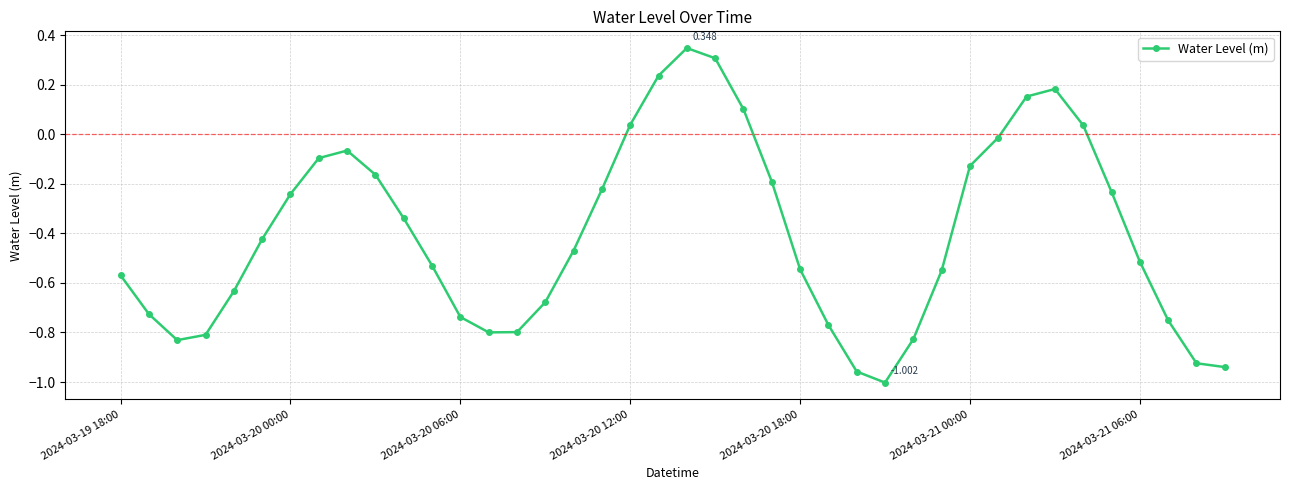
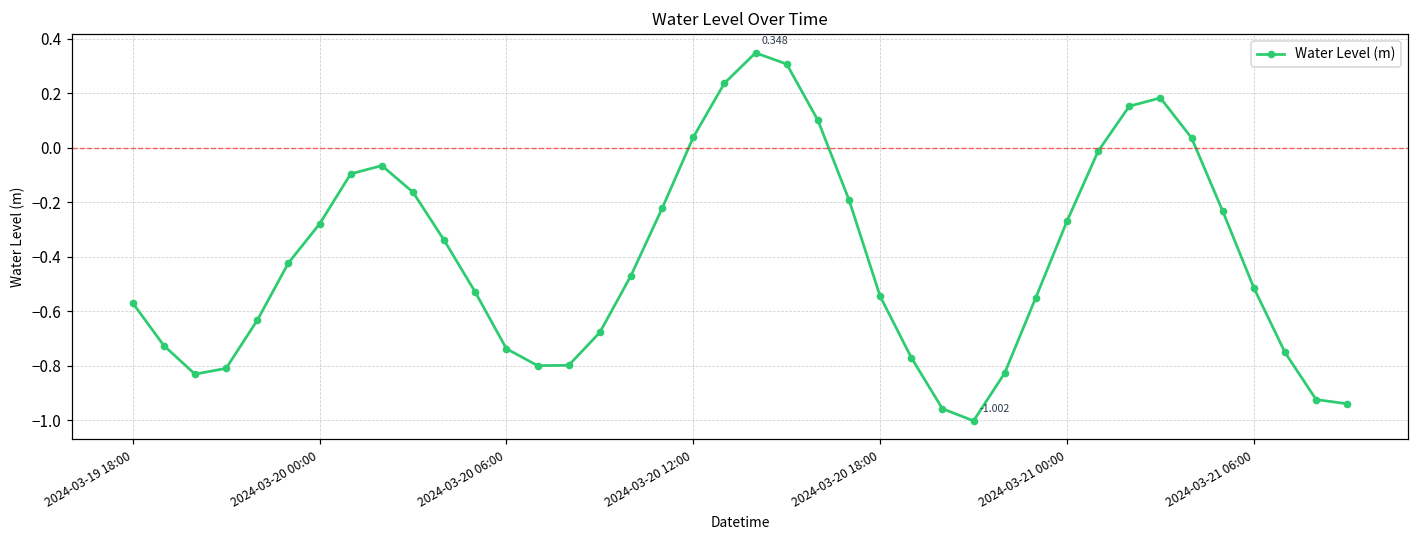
2024-03-20 00:00: -0.24 -> -0.28
2024-03-21 00:00: -0.13 -> -0.27
